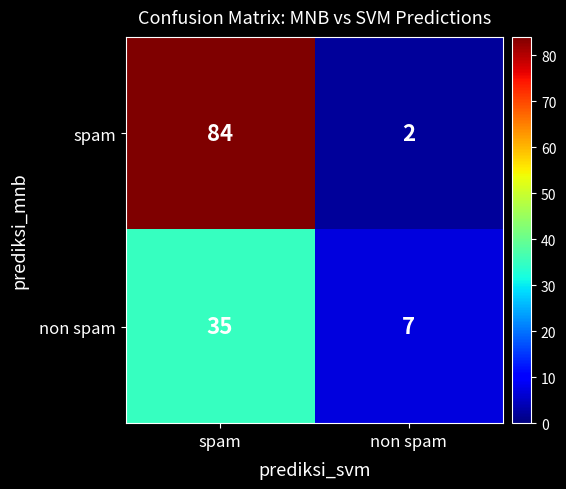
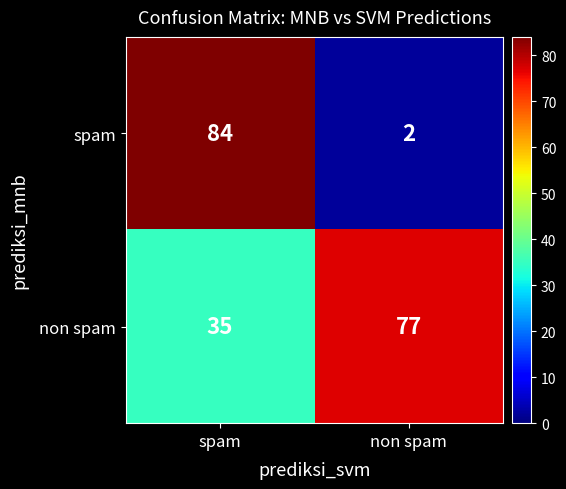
non spam, non spam: 7 -> 77
